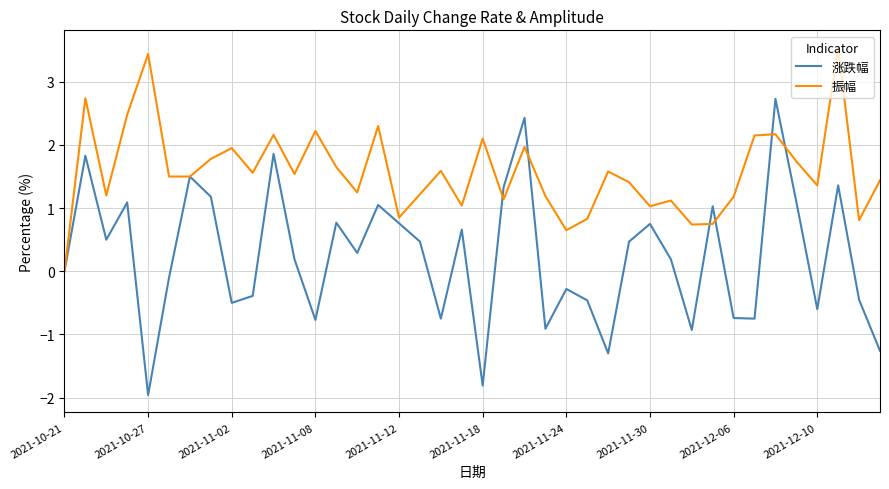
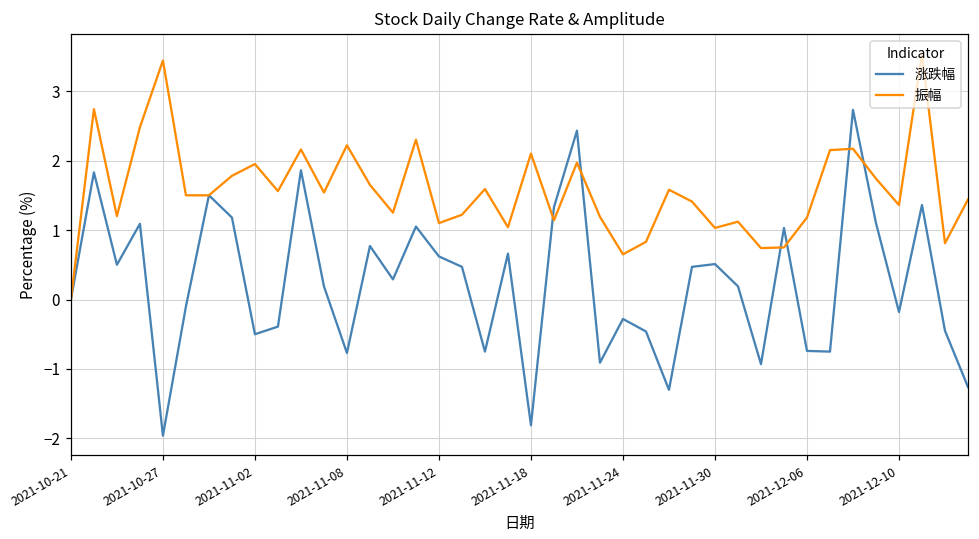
涨跌幅, 2021-11-12: 0.8 -> 0.6
振幅, 2021-11-12: 0.9 -> 1.1
涨跌幅, 2021-11-30: 0.8 -> 0.5
涨跌幅, 2021-12-10: -0.6 -> -0.2
